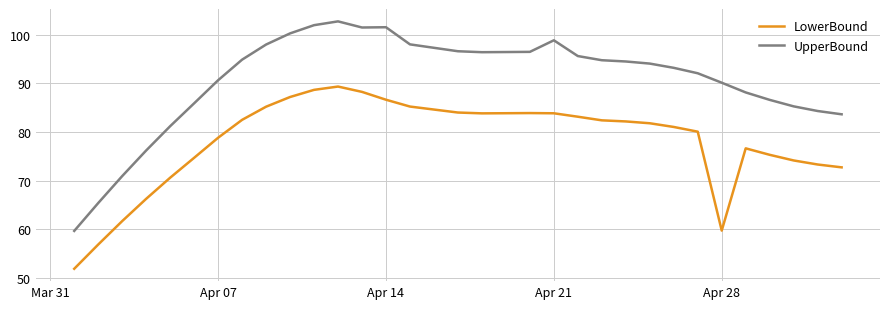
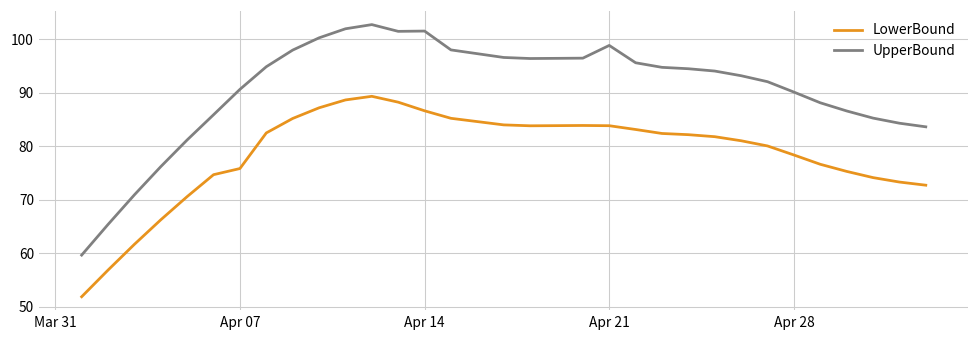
LowerBound, Apr 07: 79 -> 76
LowerBound, Apr 28: 60 -> 78
